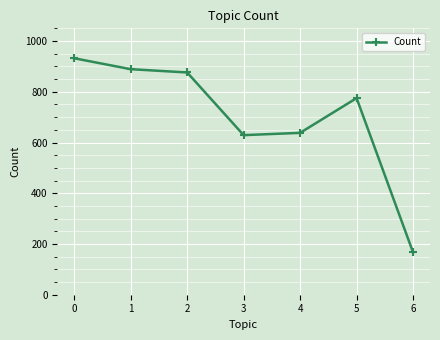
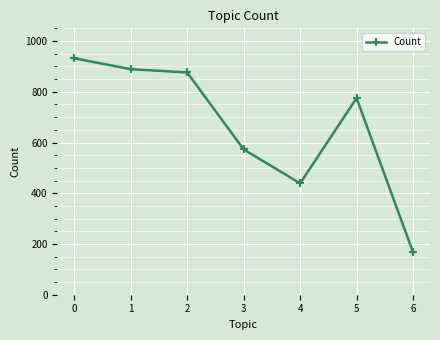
3: 630 -> 570
4: 640 -> 440
